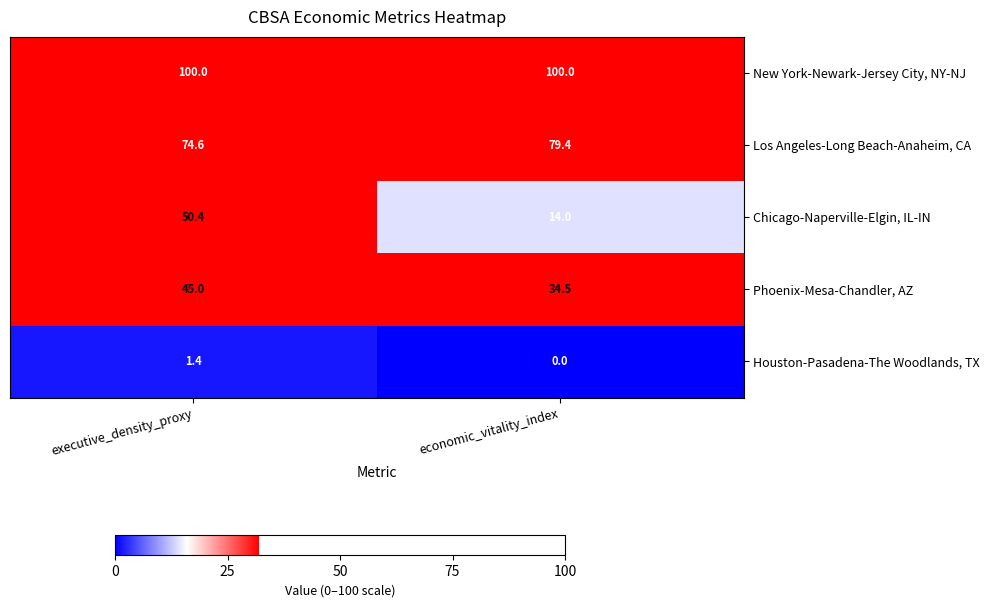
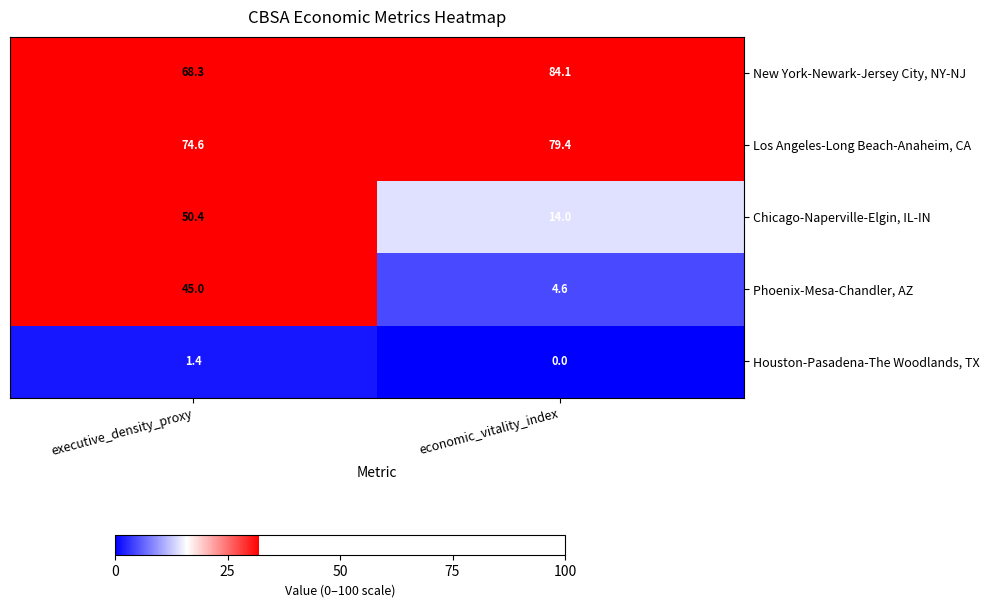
New York-Newark-Jersey City, NY-NJ, executive_density_proxy: 100.0 -> 68.3
New York-Newark-Jersey City, NY-NJ, economic_vitality_index: 100.0 -> 84.1
Phoenix-Mesa-Chandler, AZ, economic_vitality_index: 34.5 -> 4.6
